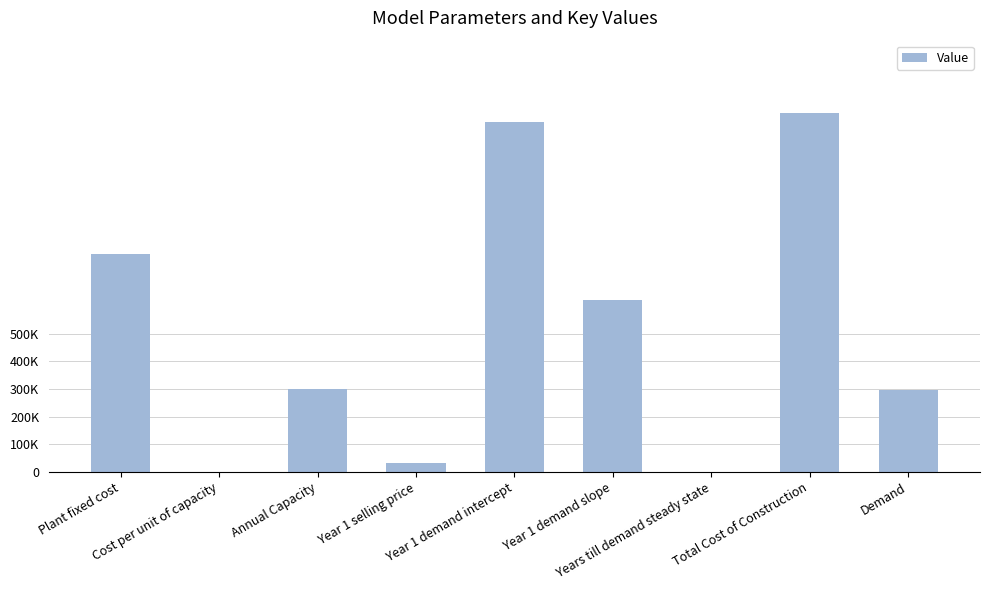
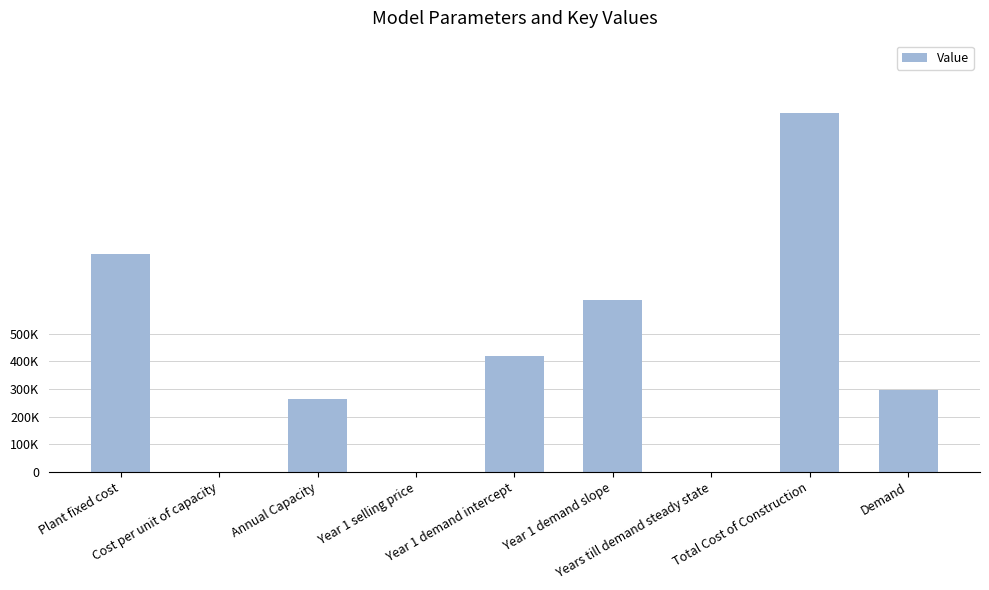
Annual Capacity: 300000 -> 260000
Year 1 selling price: 30000 -> 0
Year 1 demand intercept: 1270000 -> 420000
